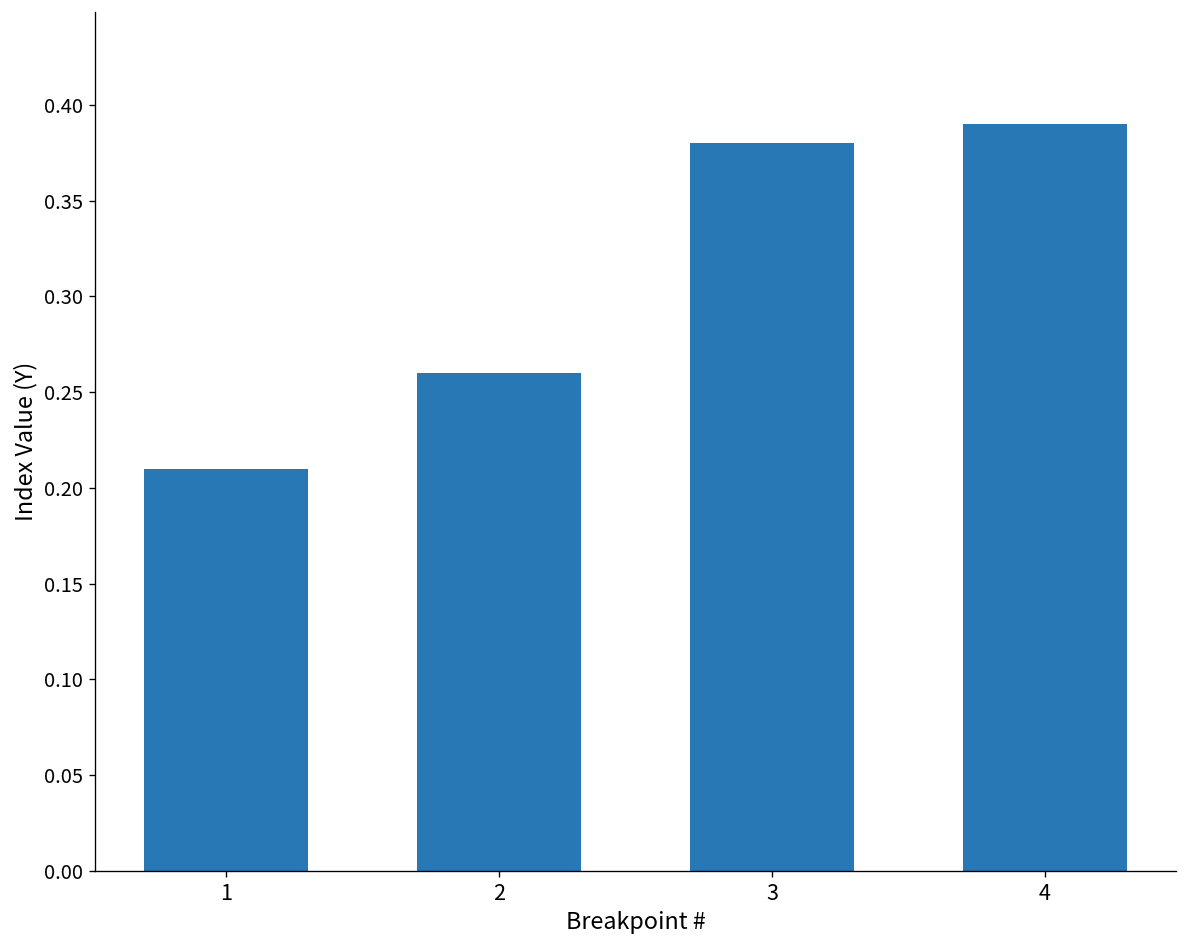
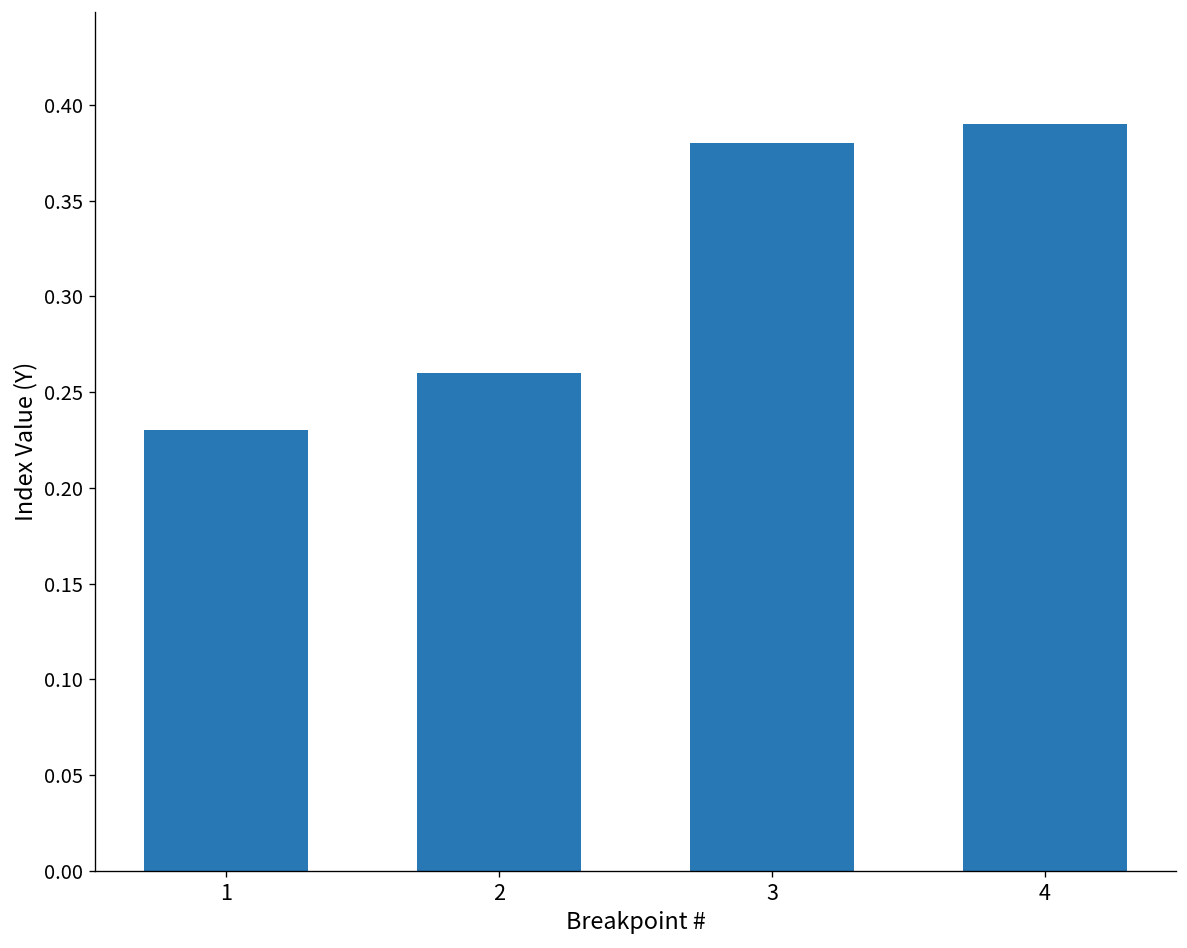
1: 0.21 -> 0.23
